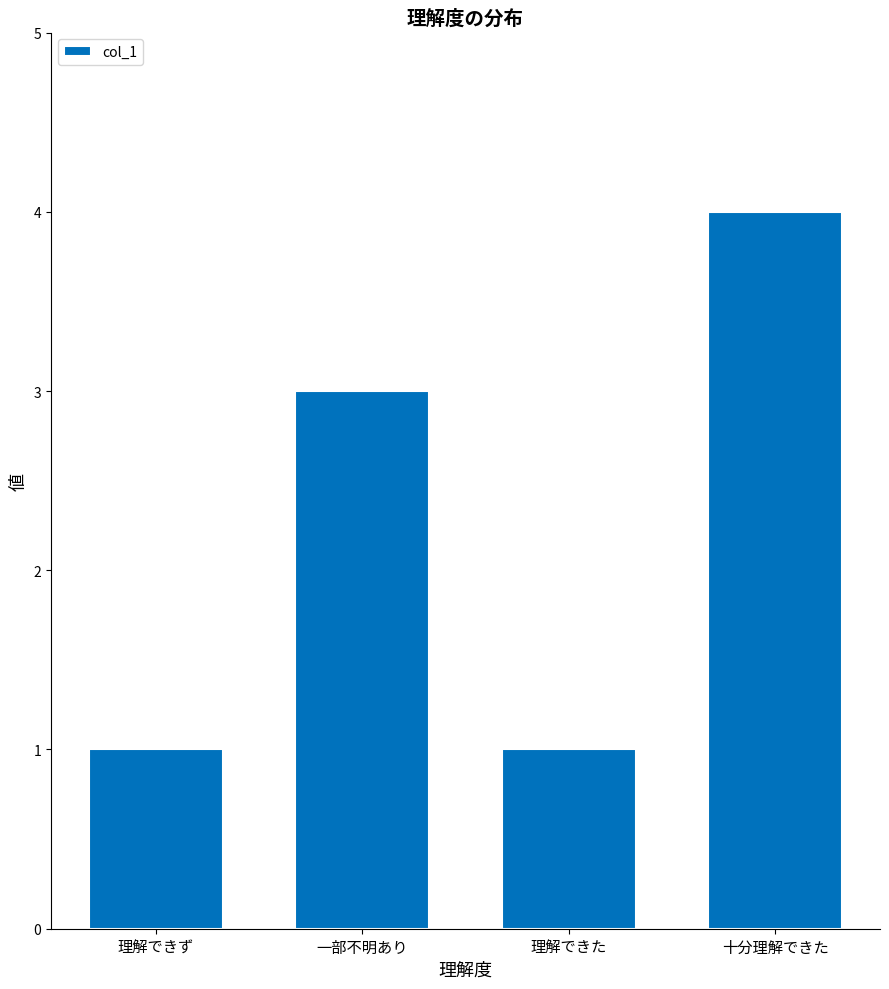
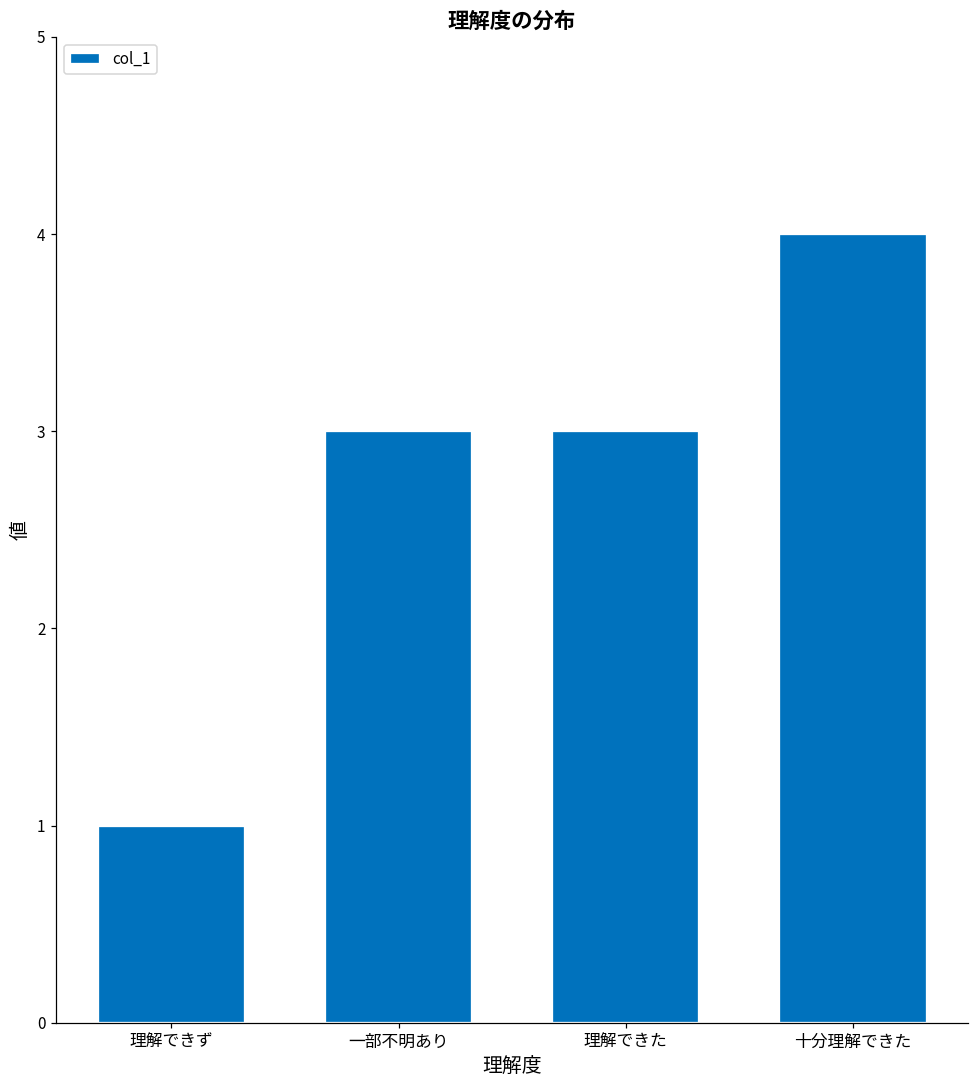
理解できた: 1 -> 3
